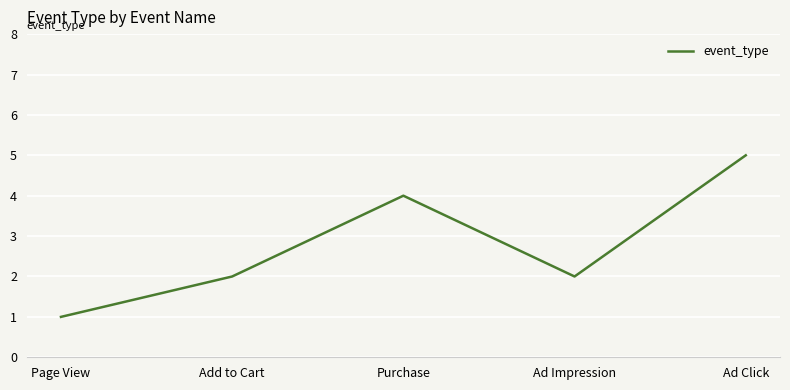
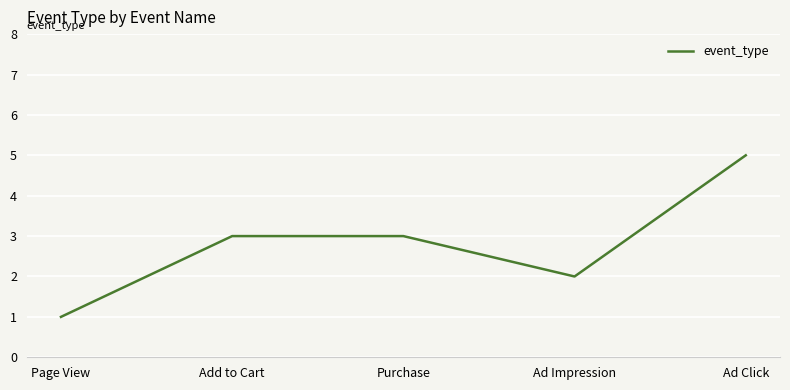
Add to Cart: 2 -> 3
Purchase: 4 -> 3
